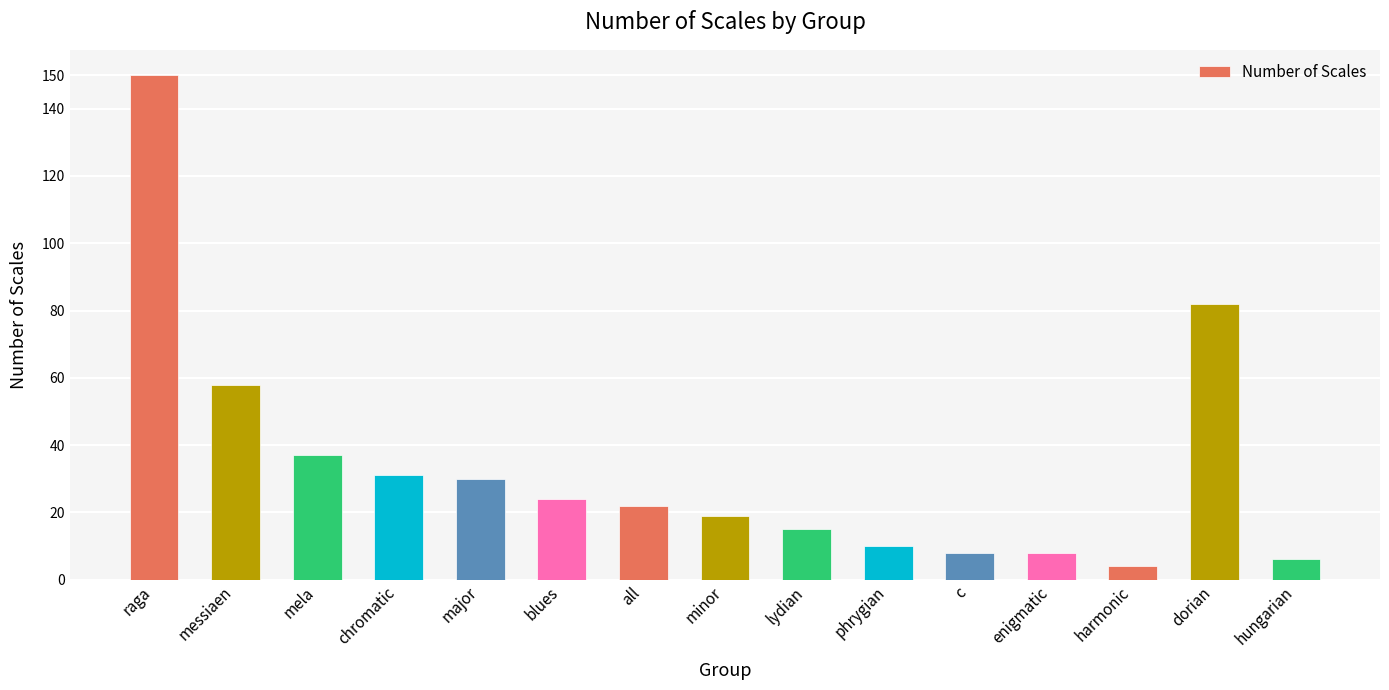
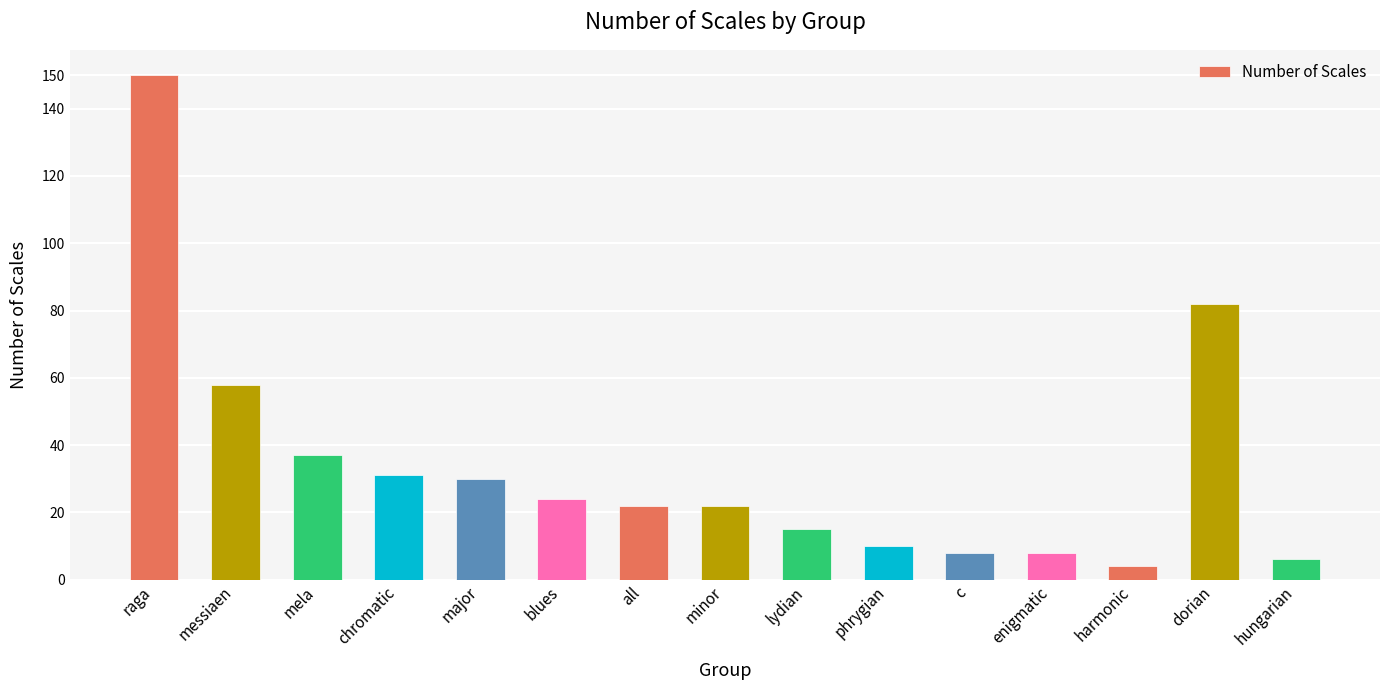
minor: 19 -> 22
